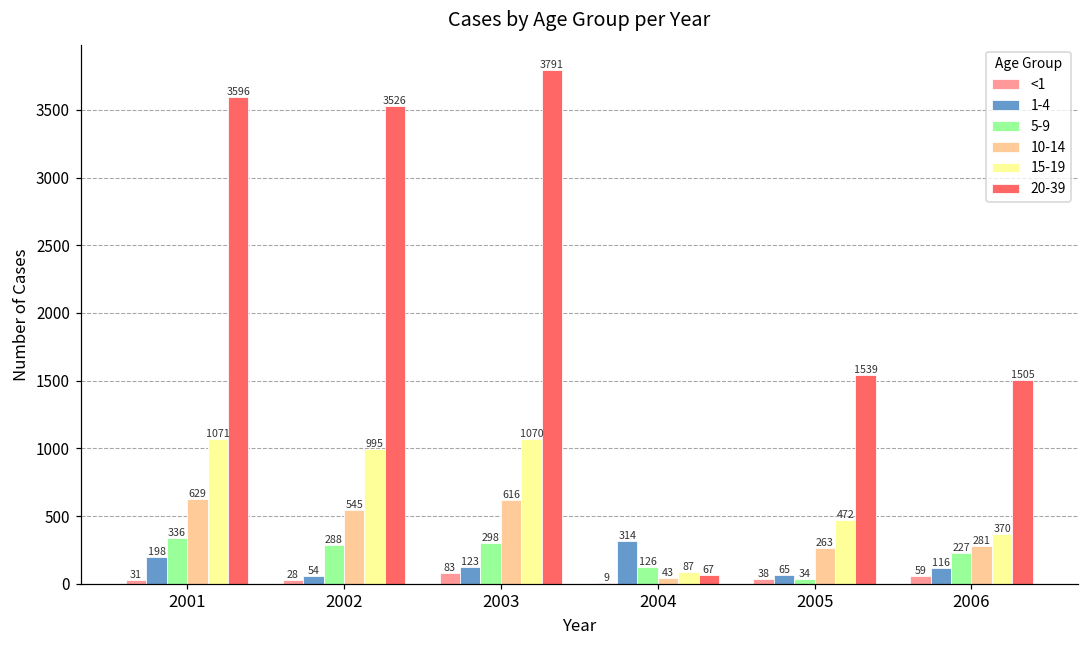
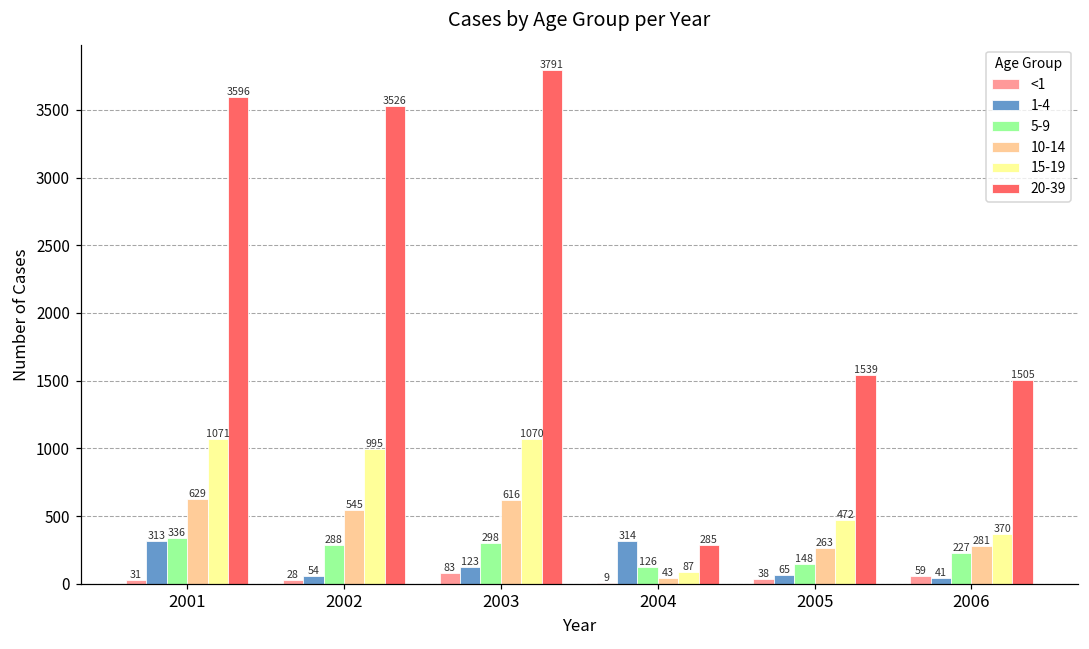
1-4, 2001: 198 -> 313
20-39, 2004: 67 -> 285
5-9, 2005: 34 -> 148
1-4, 2006: 116 -> 41
